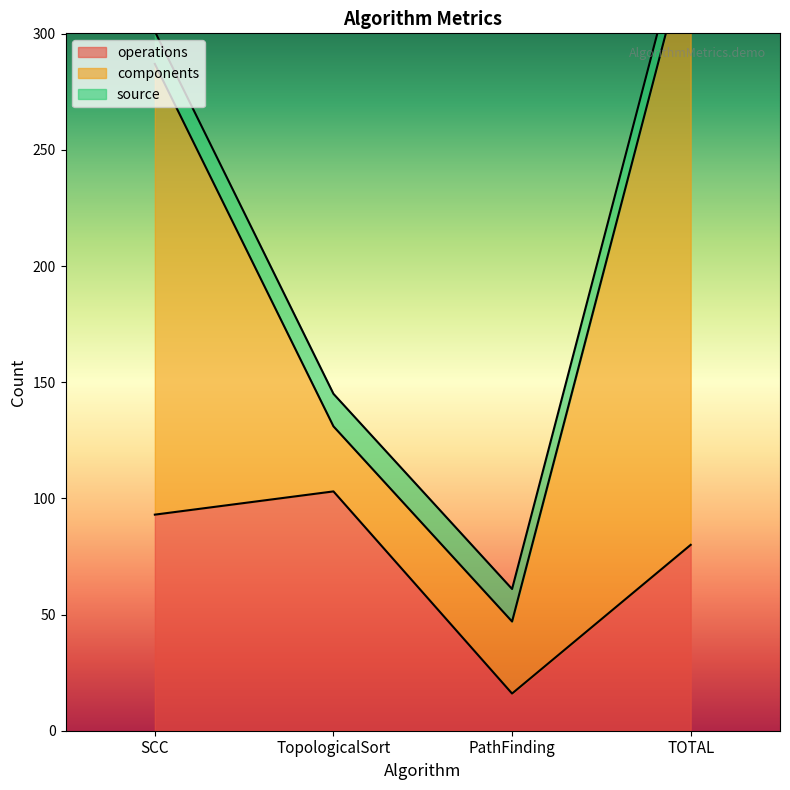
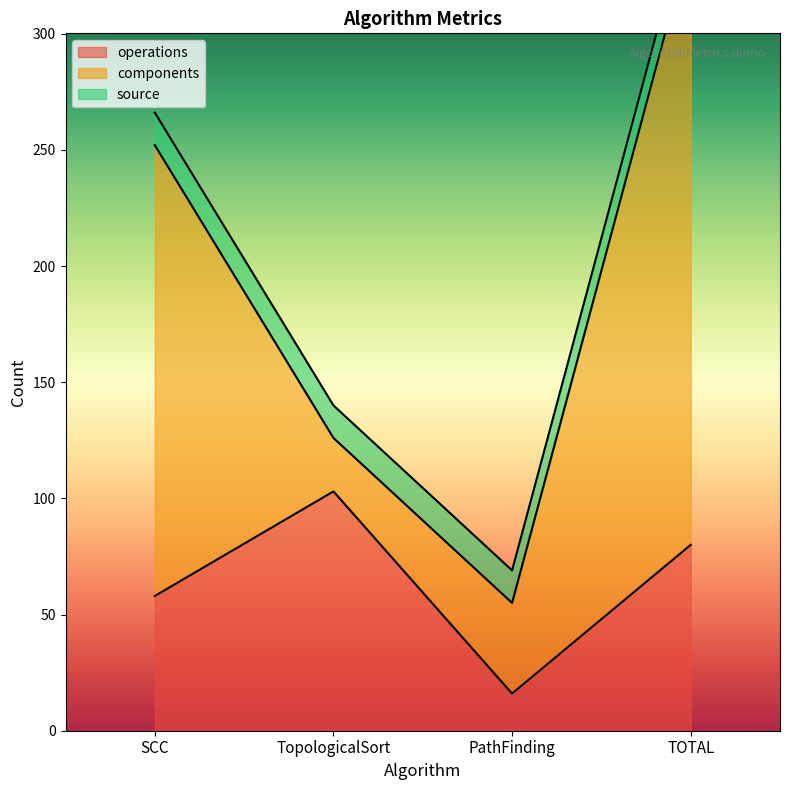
operations, SCC: 93 -> 58
components, TopologicalSort: 28 -> 23
components, PathFinding: 31 -> 39
